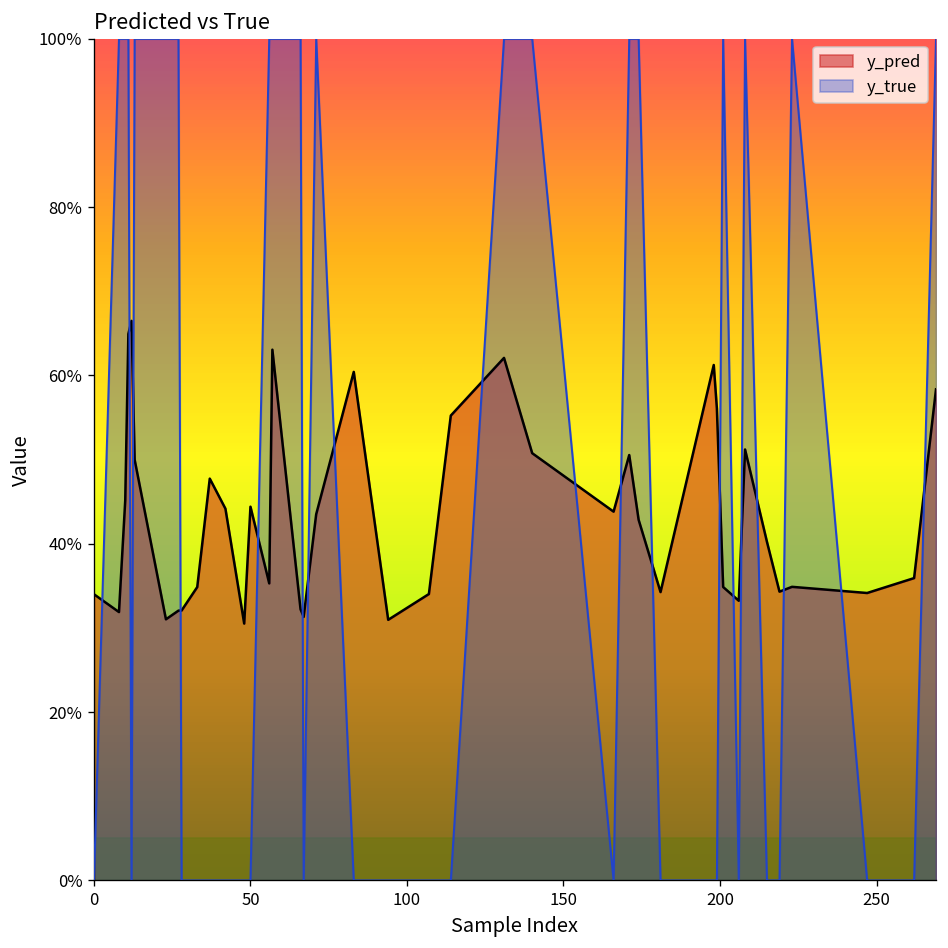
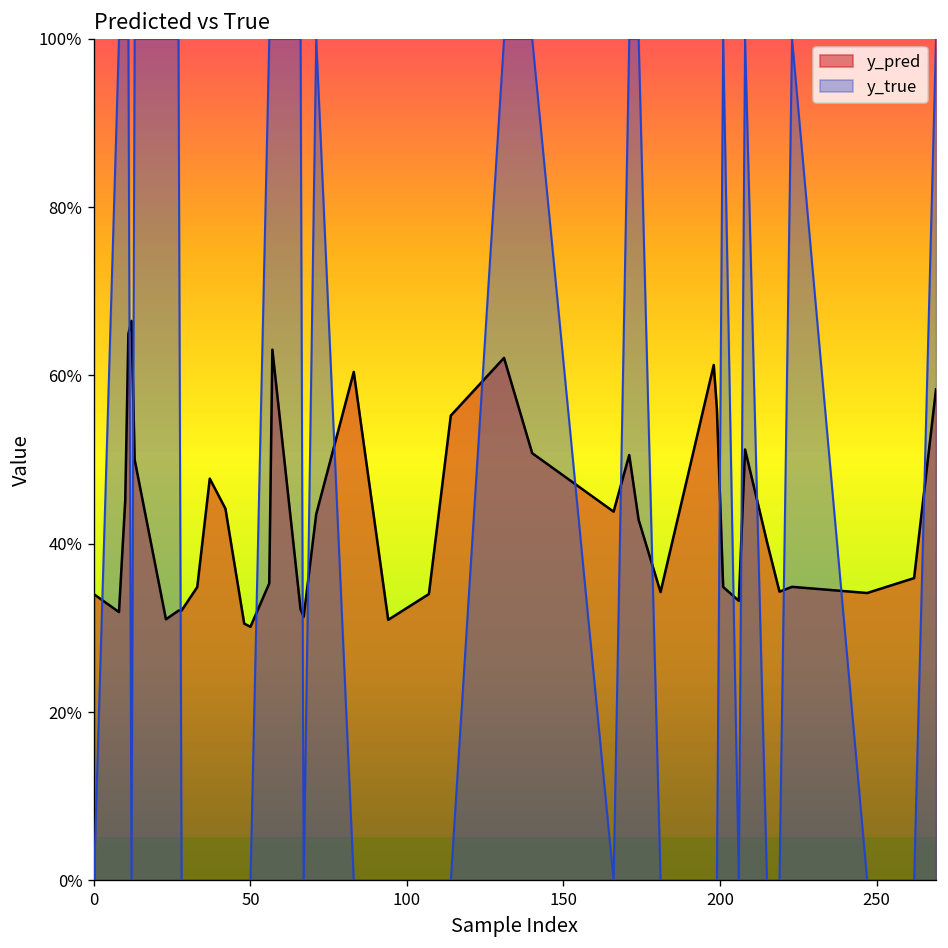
y_pred, 50: 44% -> 30%
